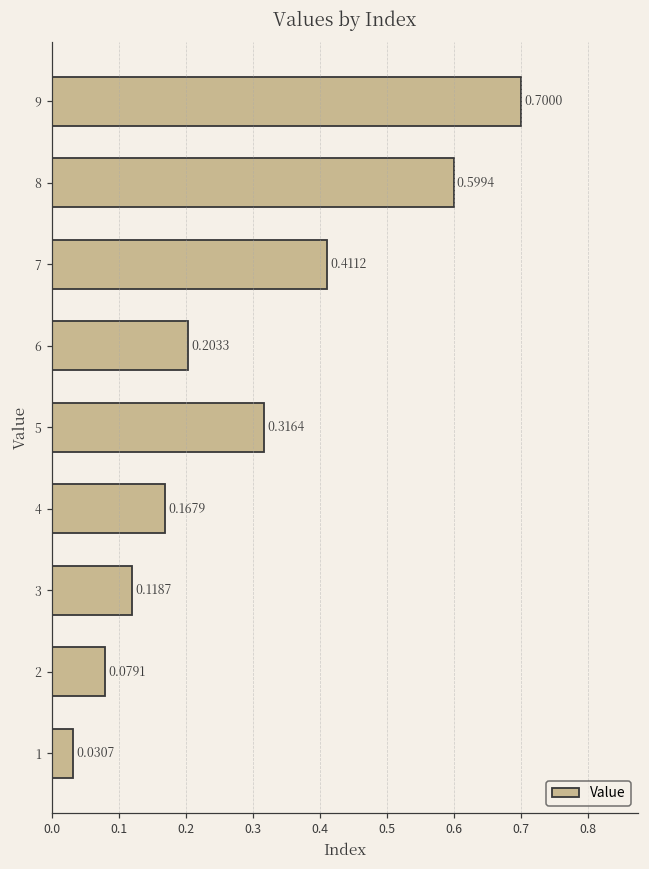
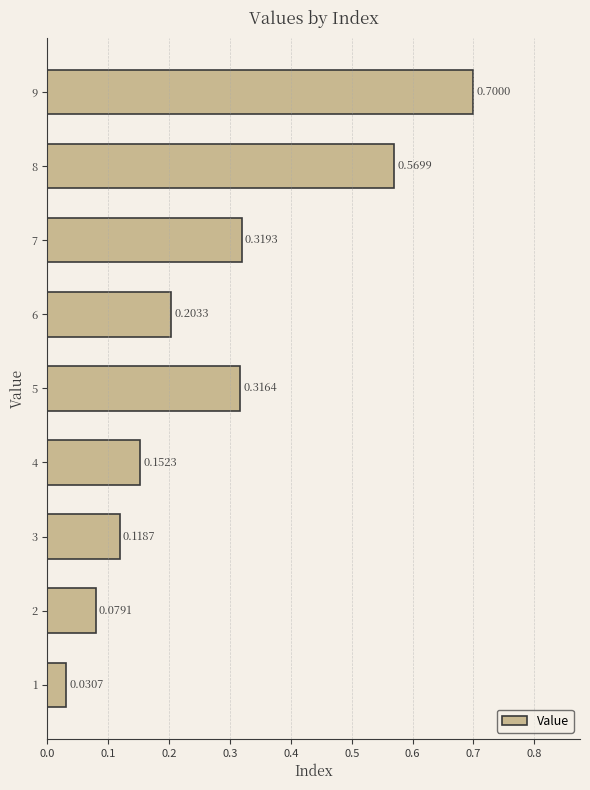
8: 0.5994 -> 0.5699
7: 0.4112 -> 0.3193
4: 0.1679 -> 0.1523
